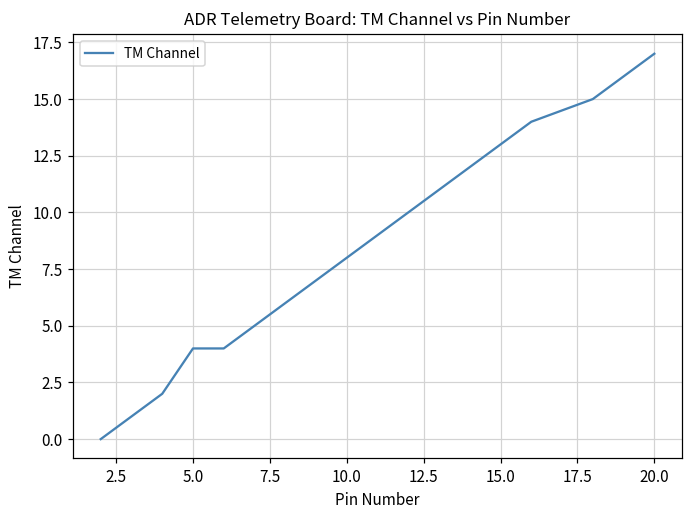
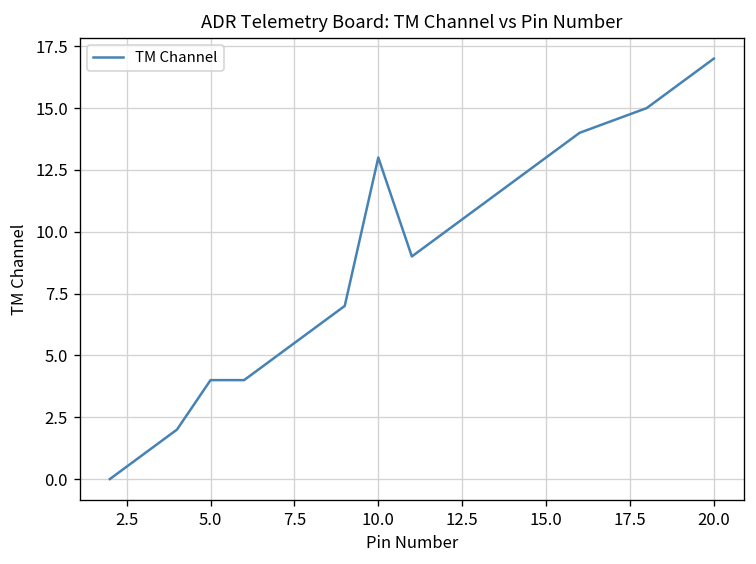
10.0: 8 -> 13
